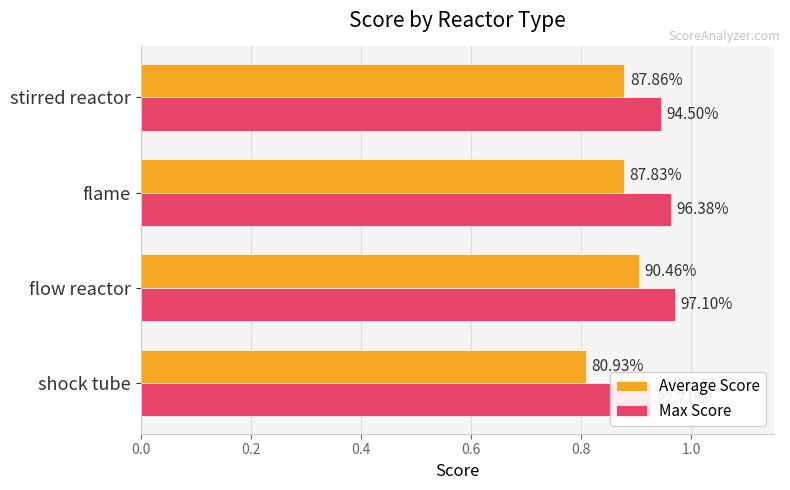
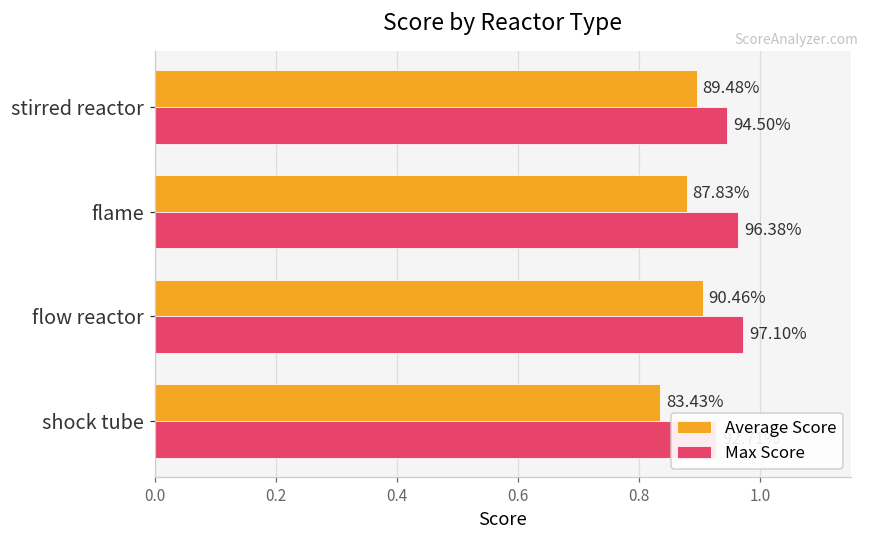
Average Score, stirred reactor: 87.86% -> 89.48%
Average Score, shock tube: 0.81 -> 0.83
